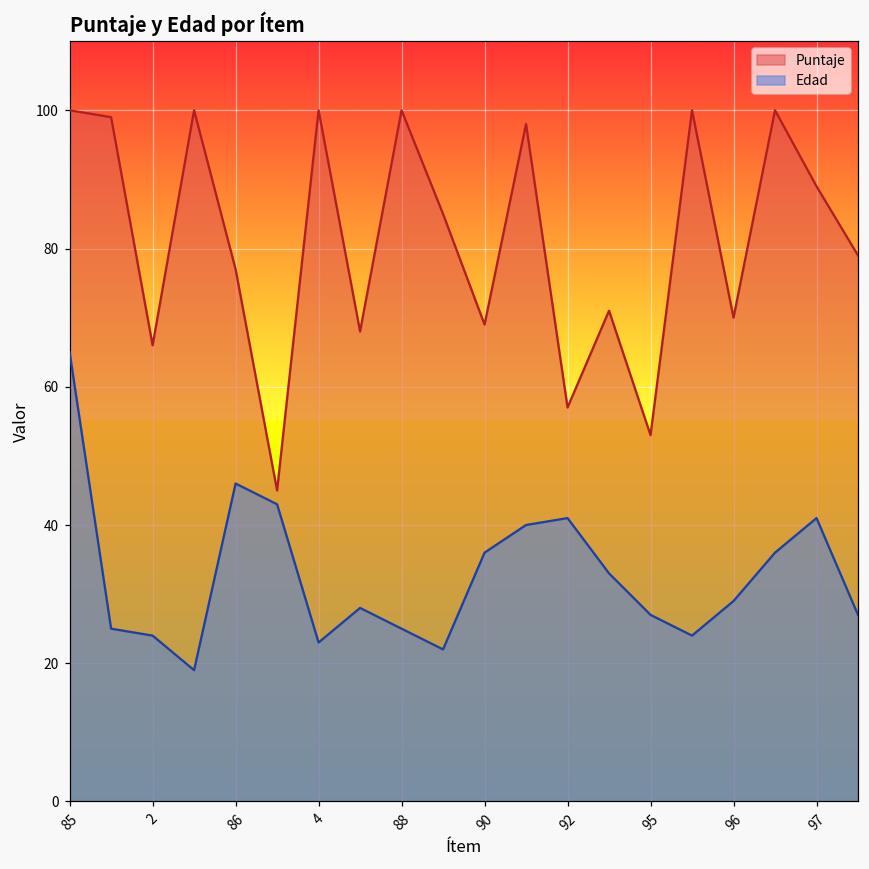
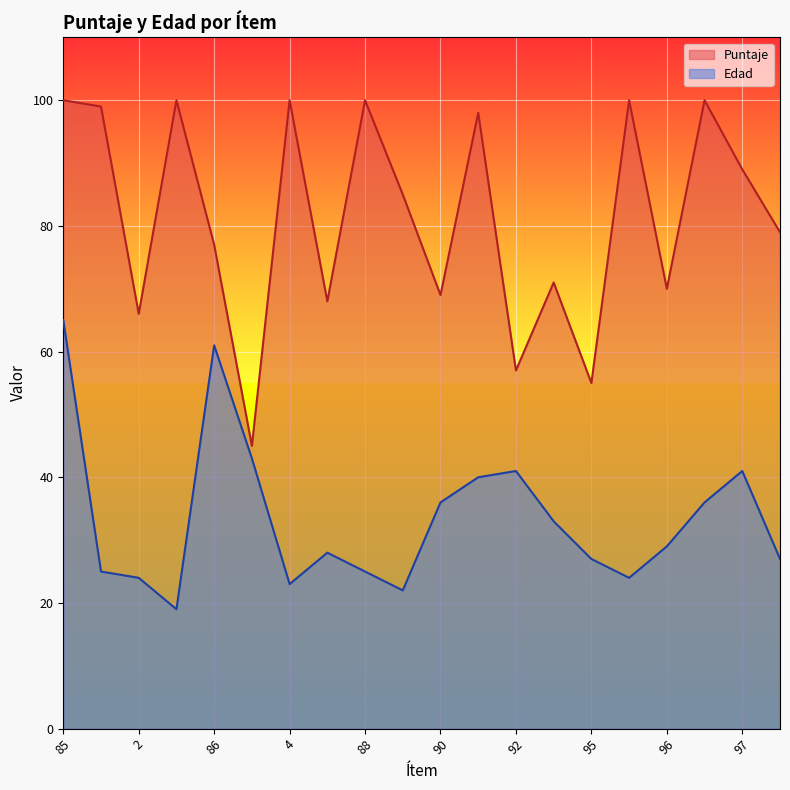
Edad, 86: 46 -> 61
Puntaje, 95: 53 -> 55
